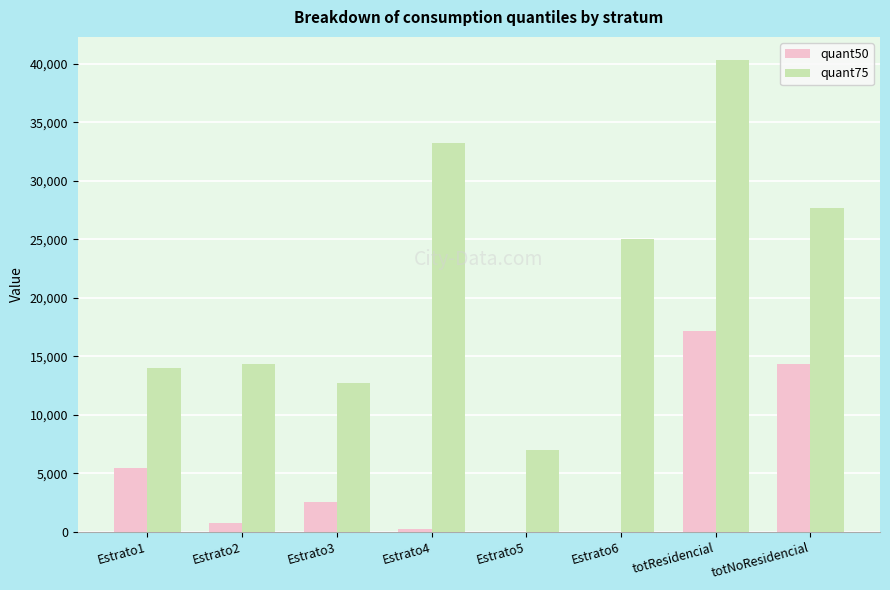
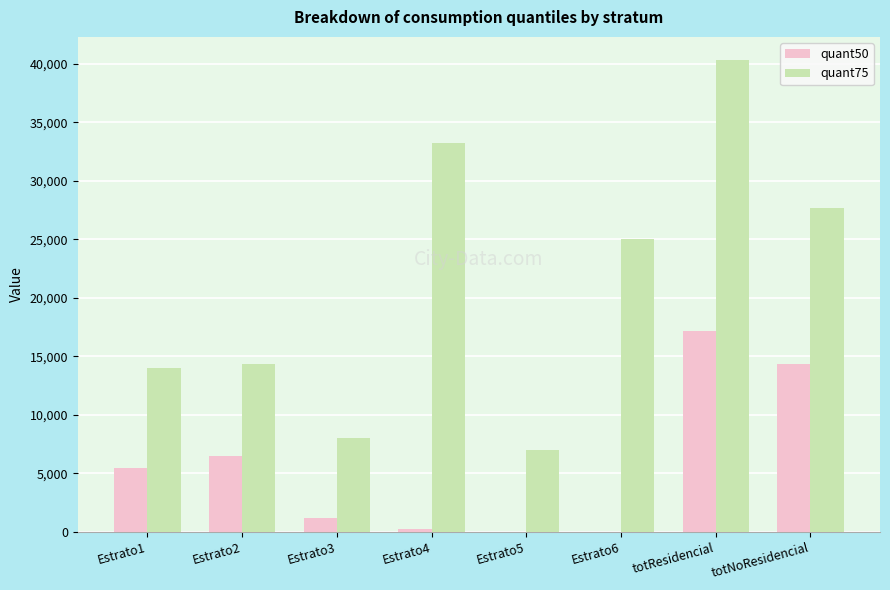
quant50, Estrato2: 700 -> 6,400
quant50, Estrato3: 2,500 -> 1,200
quant75, Estrato3: 12,700 -> 8,000
